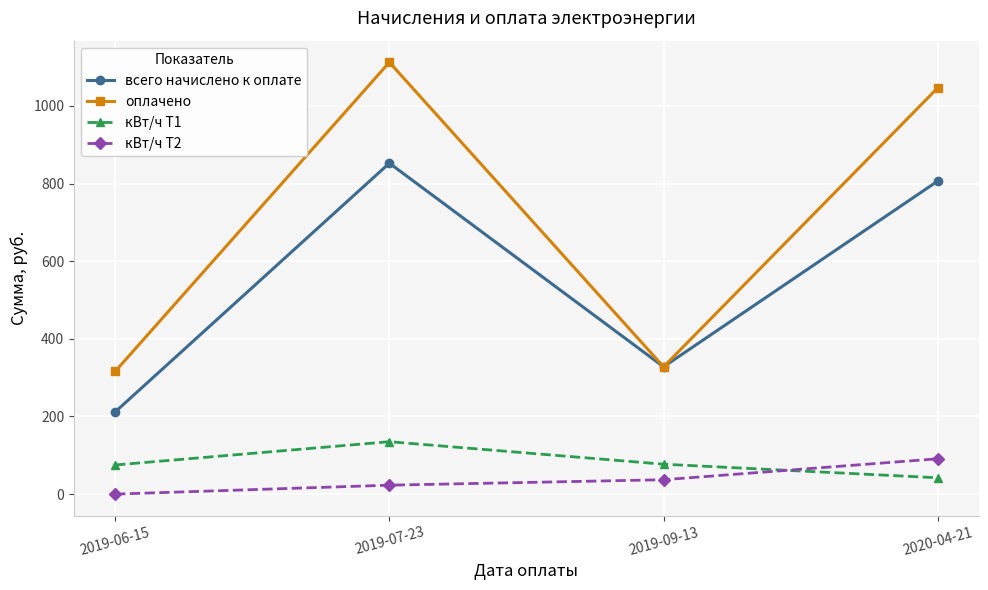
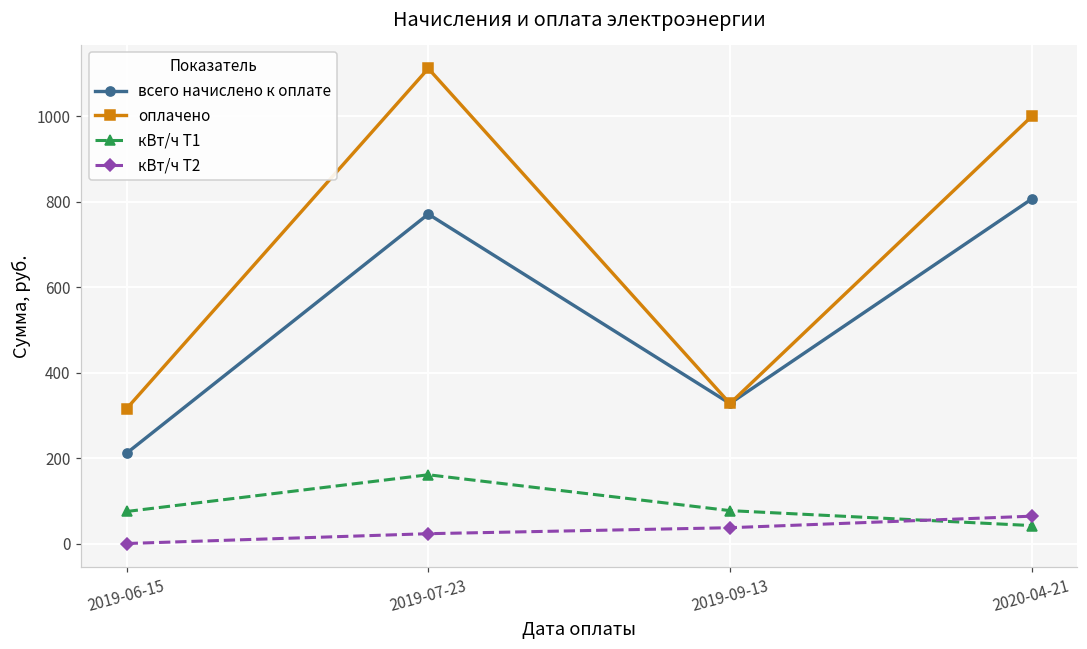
всего начислено к оплате, 2019-07-23: 850 -> 770
кВт/ч Т1, 2019-07-23: 140 -> 160
оплачено, 2020-04-21: 1050 -> 1000
кВт/ч Т2, 2020-04-21: 90 -> 60
